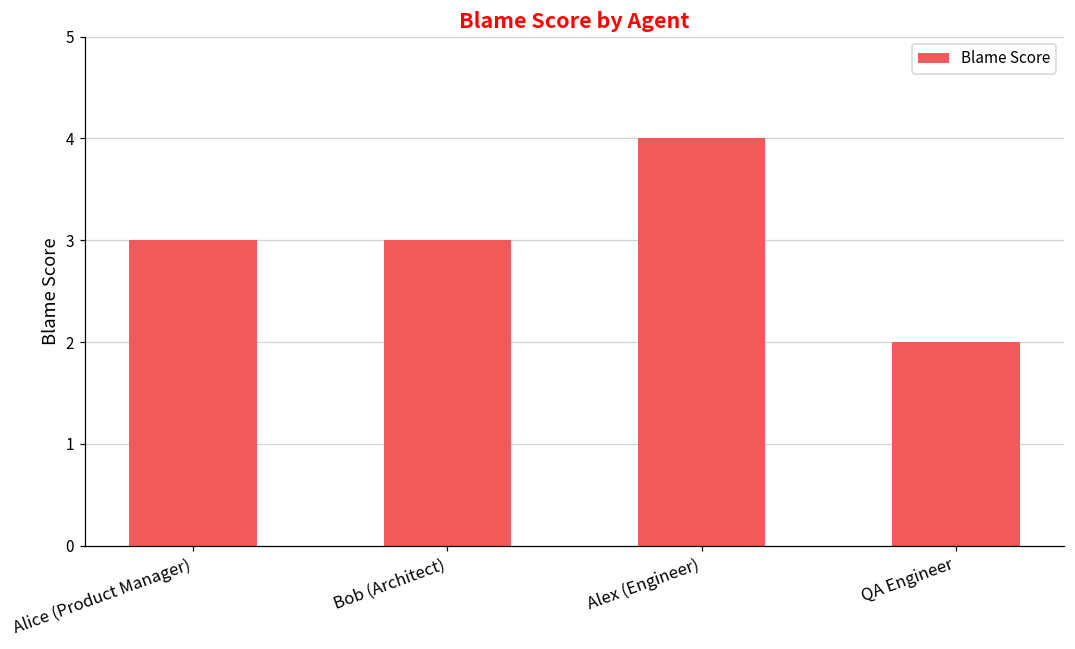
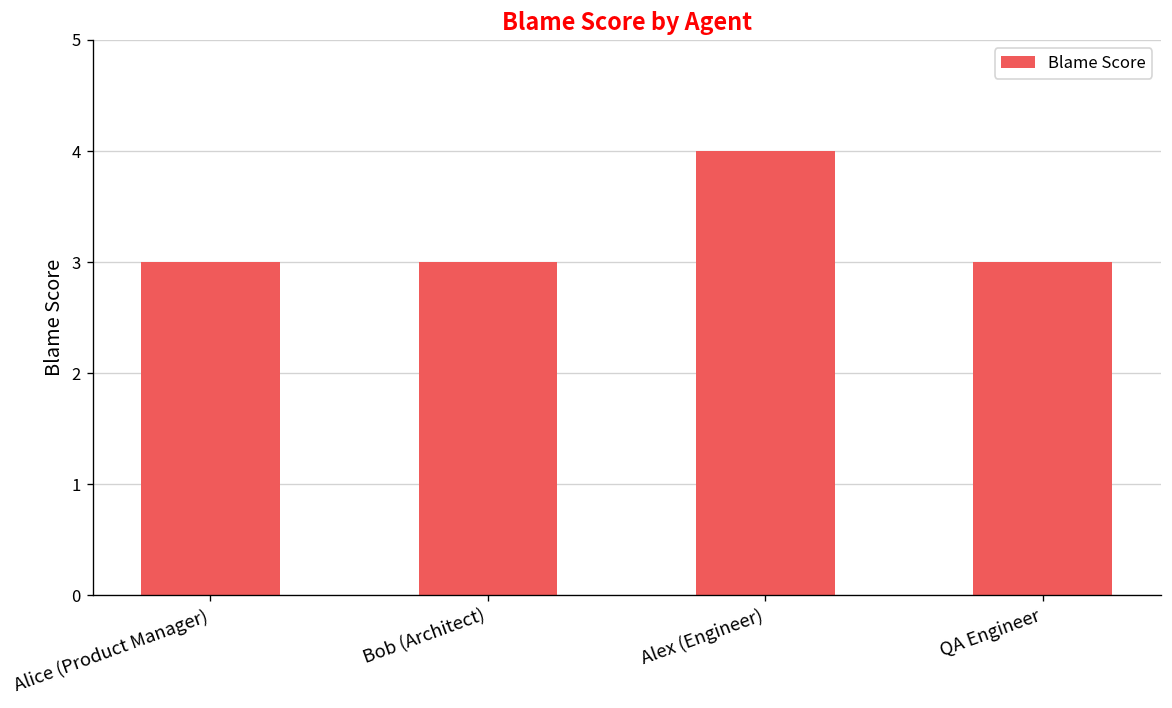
QA Engineer: 2 -> 3
